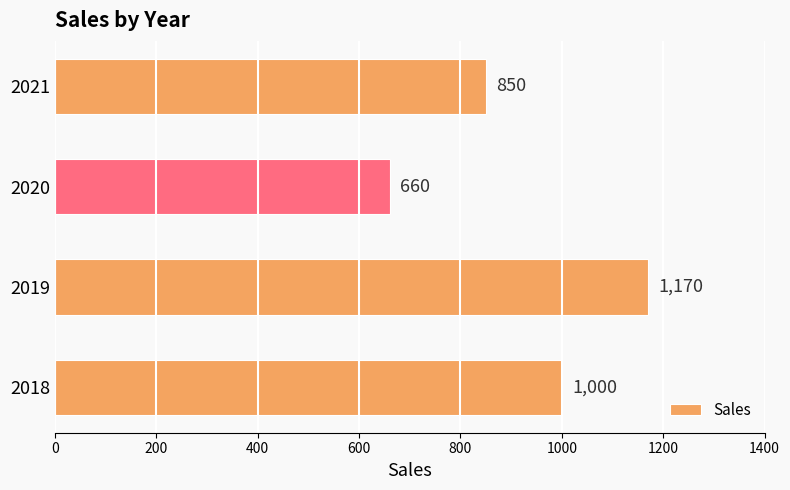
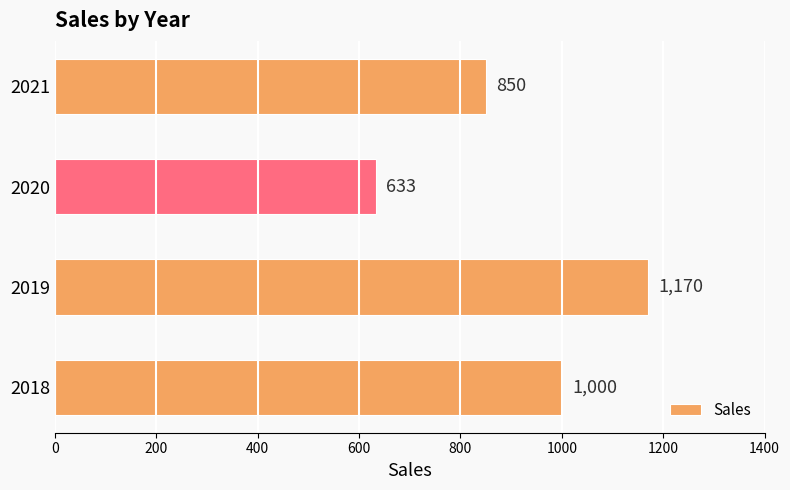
2020: 660 -> 633
